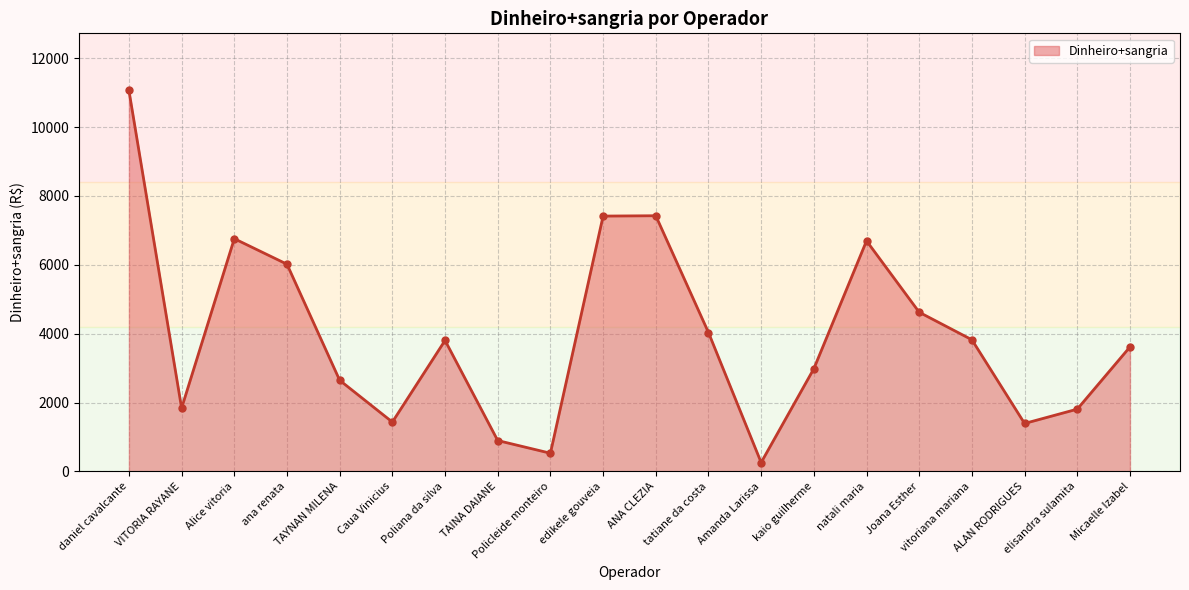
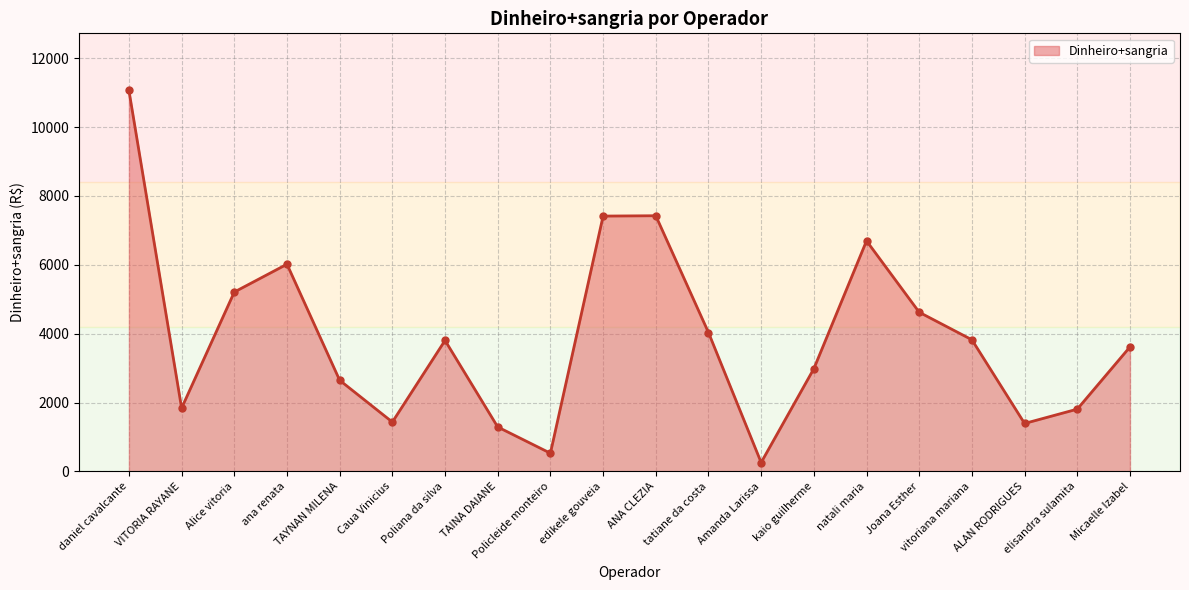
Alice vitoria: 6800 -> 5200
TAINA DAIANE: 900 -> 1300
